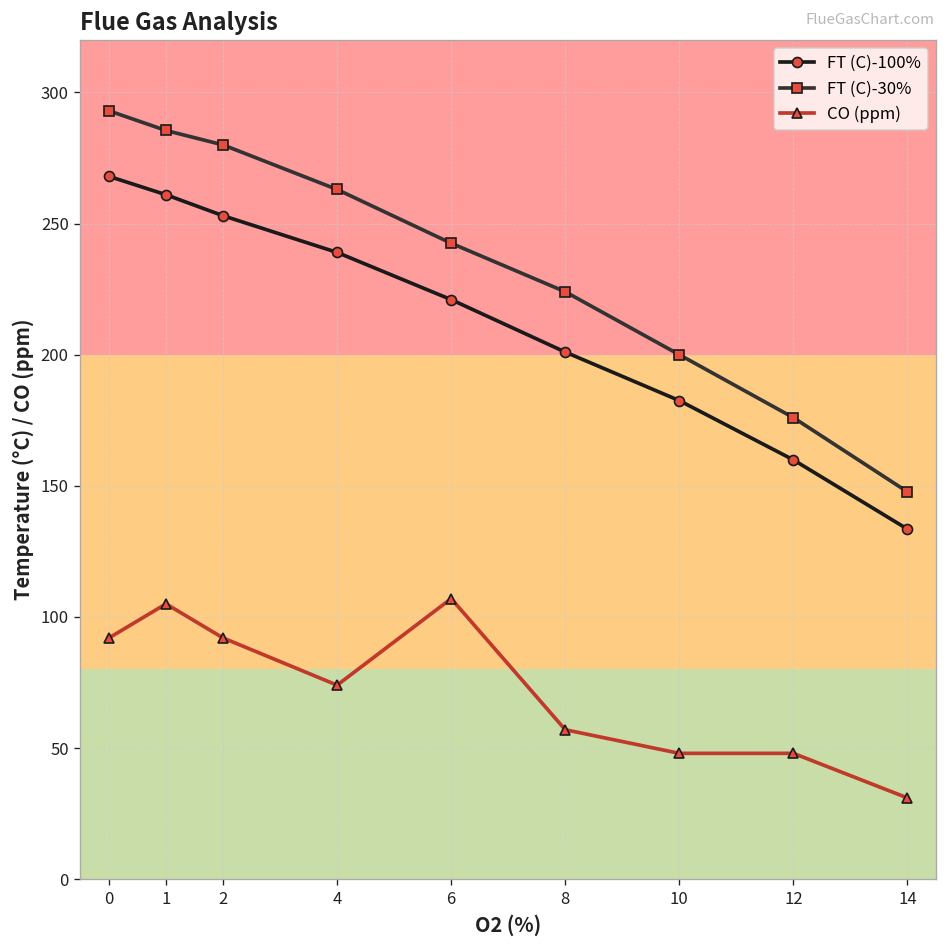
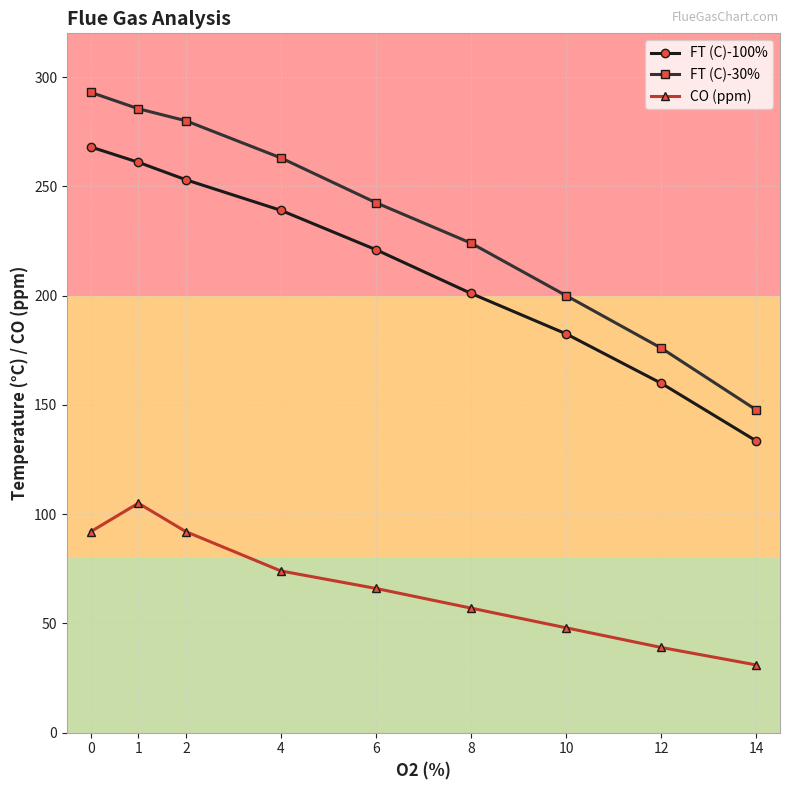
CO (ppm), 6: 107 -> 66
CO (ppm), 12: 48 -> 39
